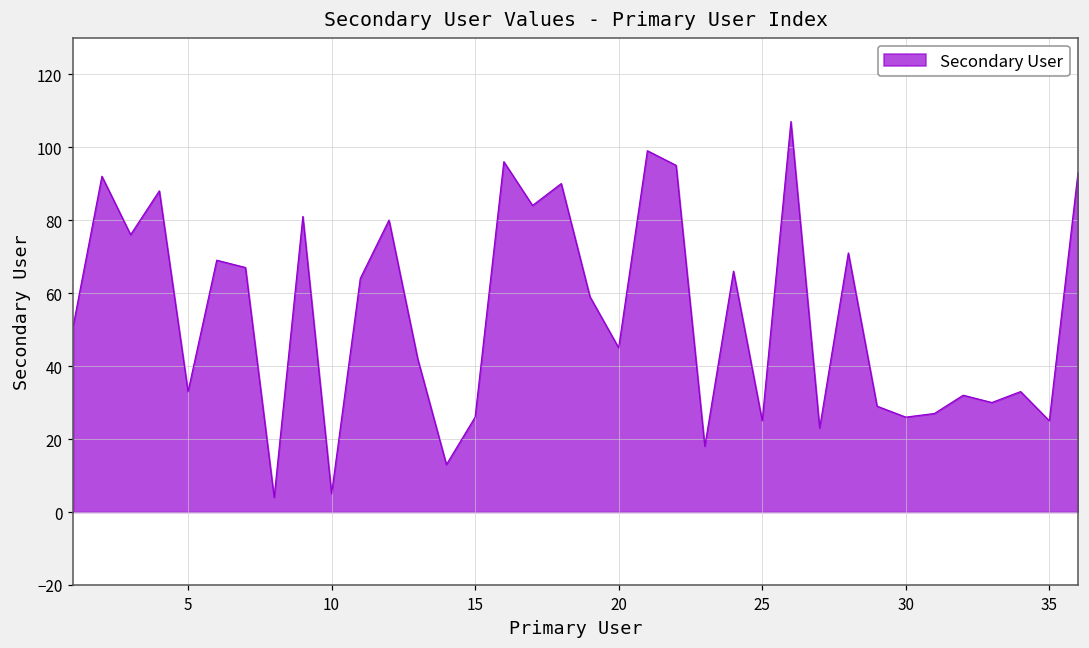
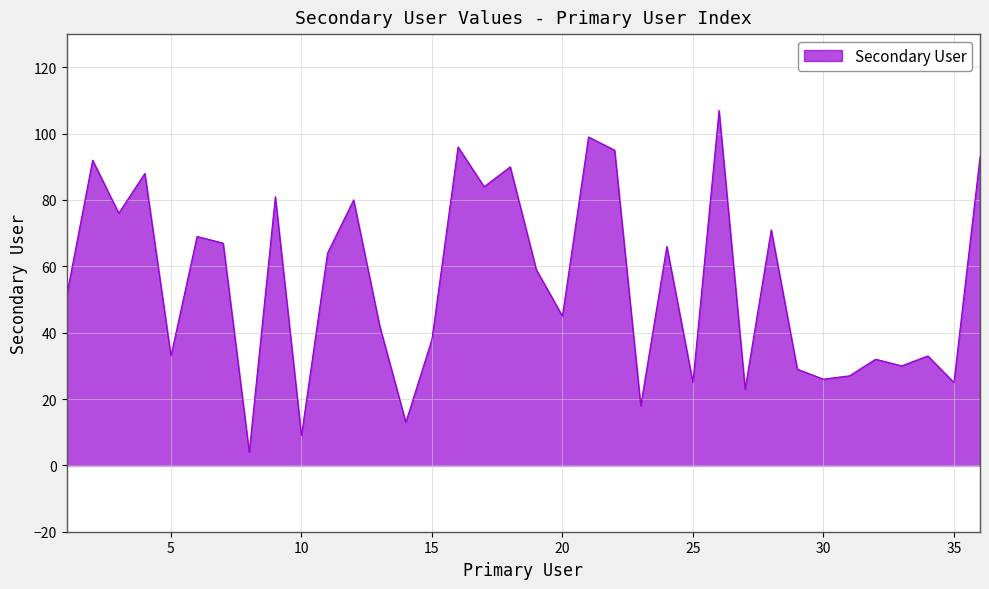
10: 5 -> 9
15: 26 -> 38
